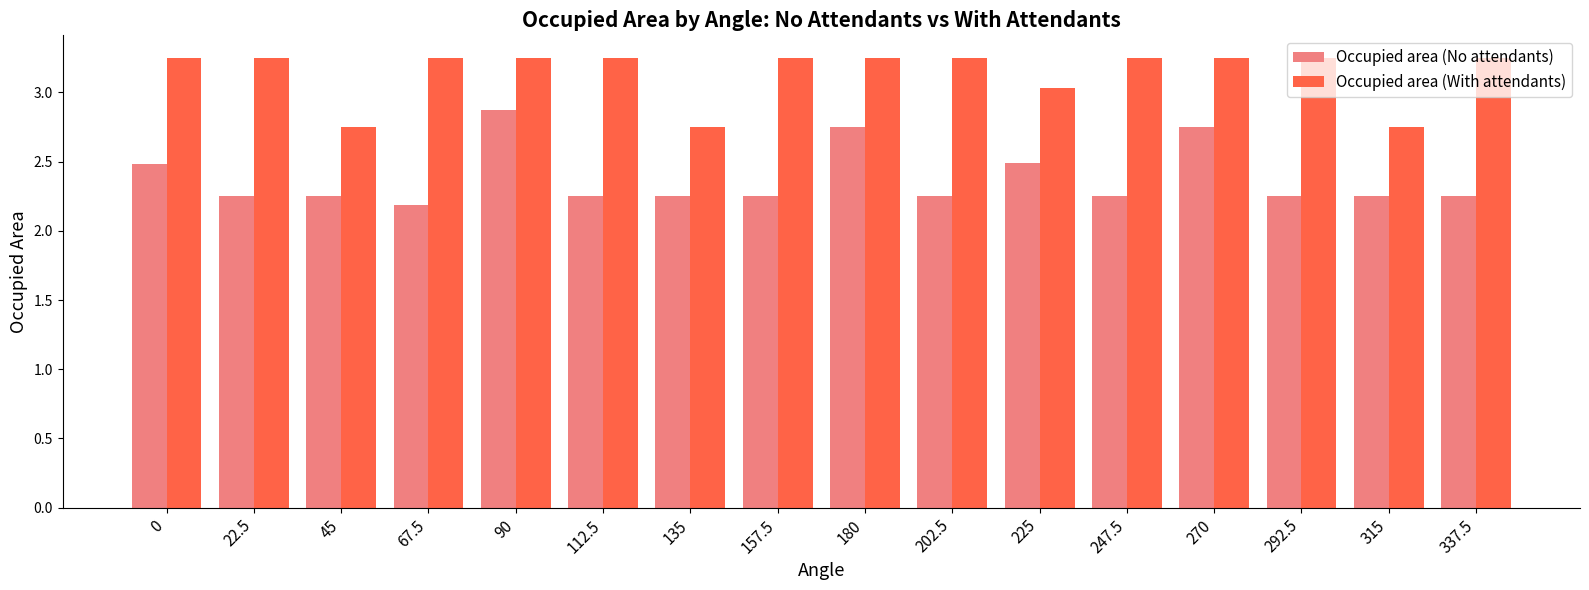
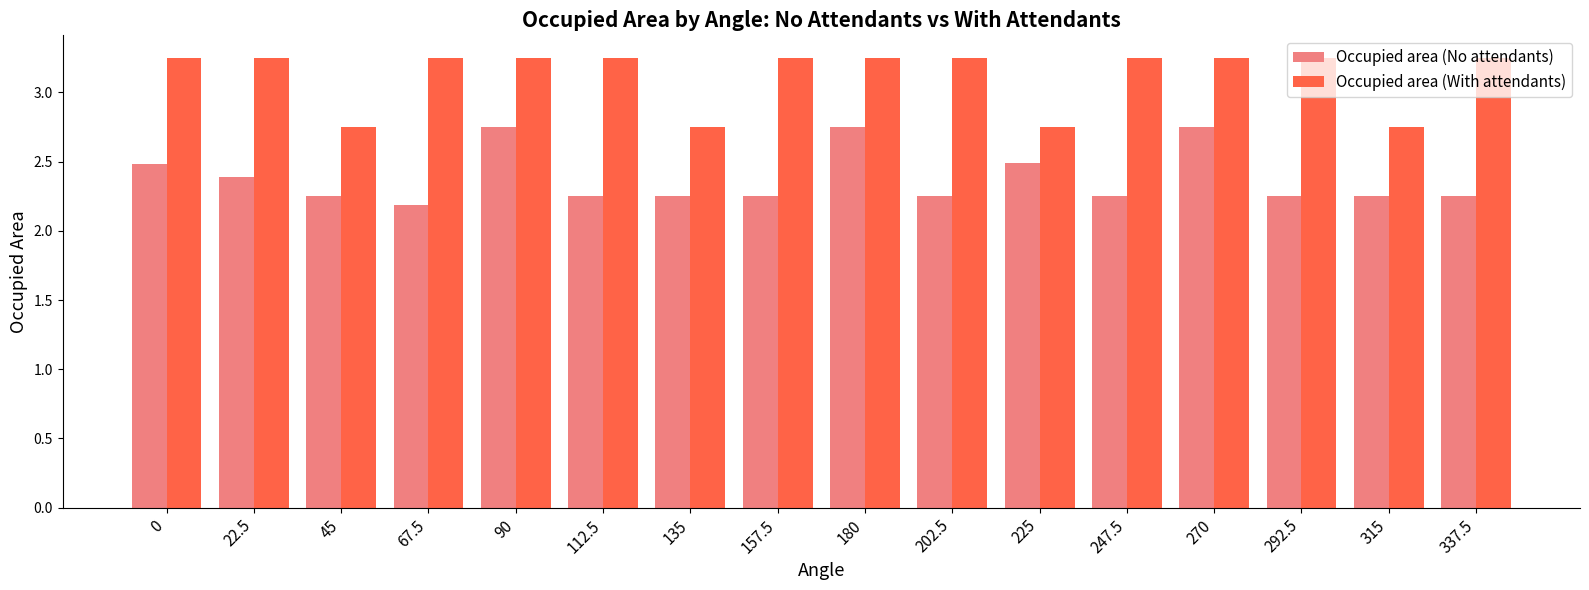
Occupied area (No attendants), 22.5: 2.25 -> 2.39
Occupied area (No attendants), 90: 2.87 -> 2.75
Occupied area (With attendants), 225: 3.03 -> 2.75
